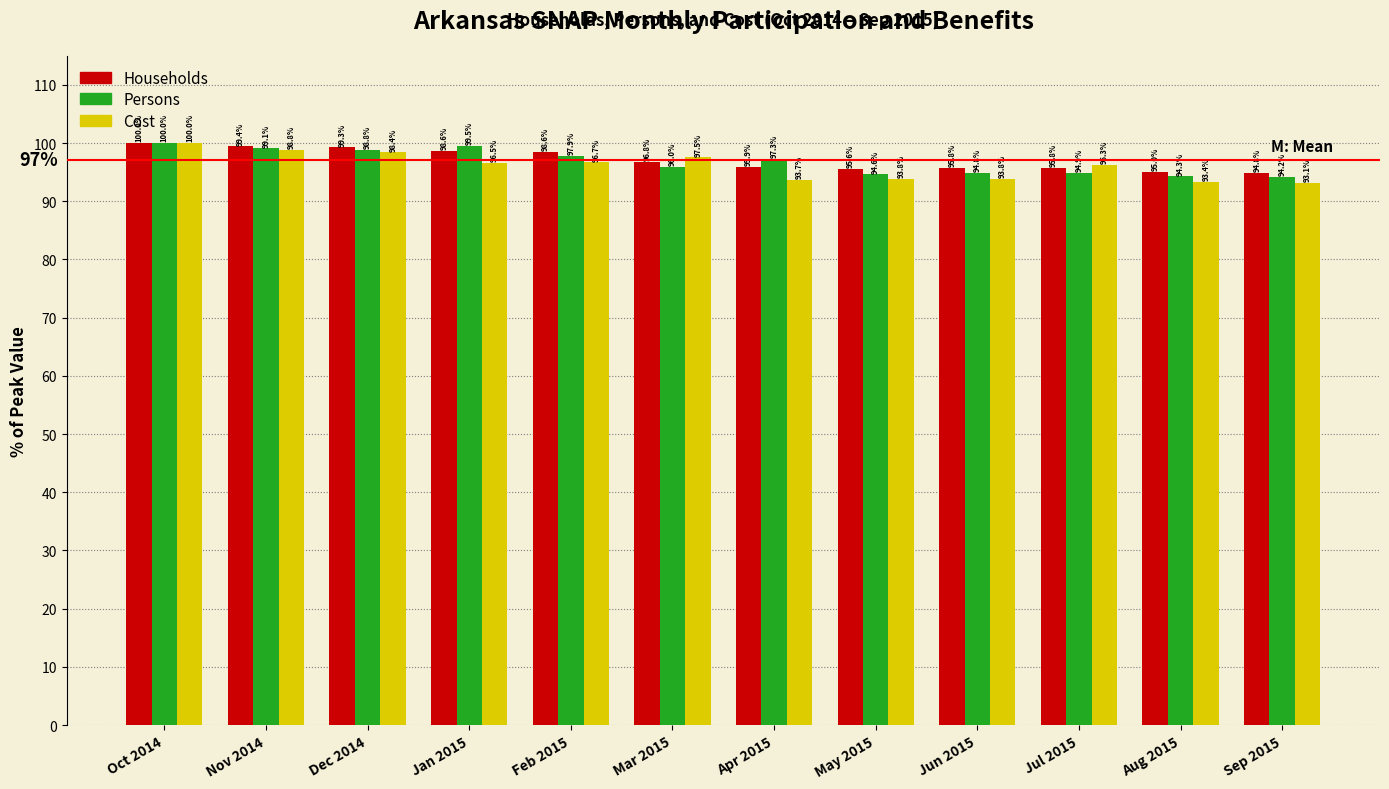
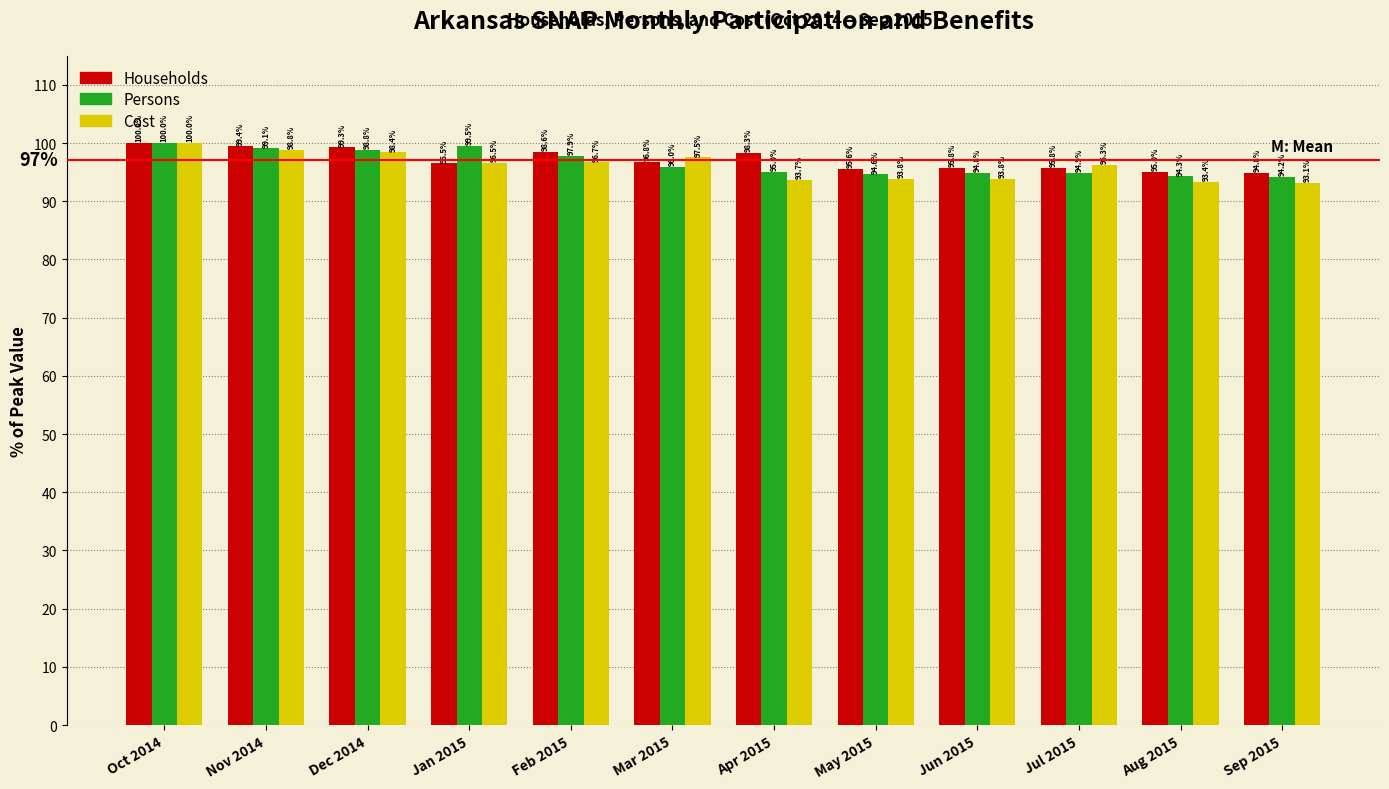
Households, Jan 2015: 98.6% -> 96.5%
Households, Apr 2015: 95.9% -> 98.3%
Persons, Apr 2015: 97.3% -> 95.0%
